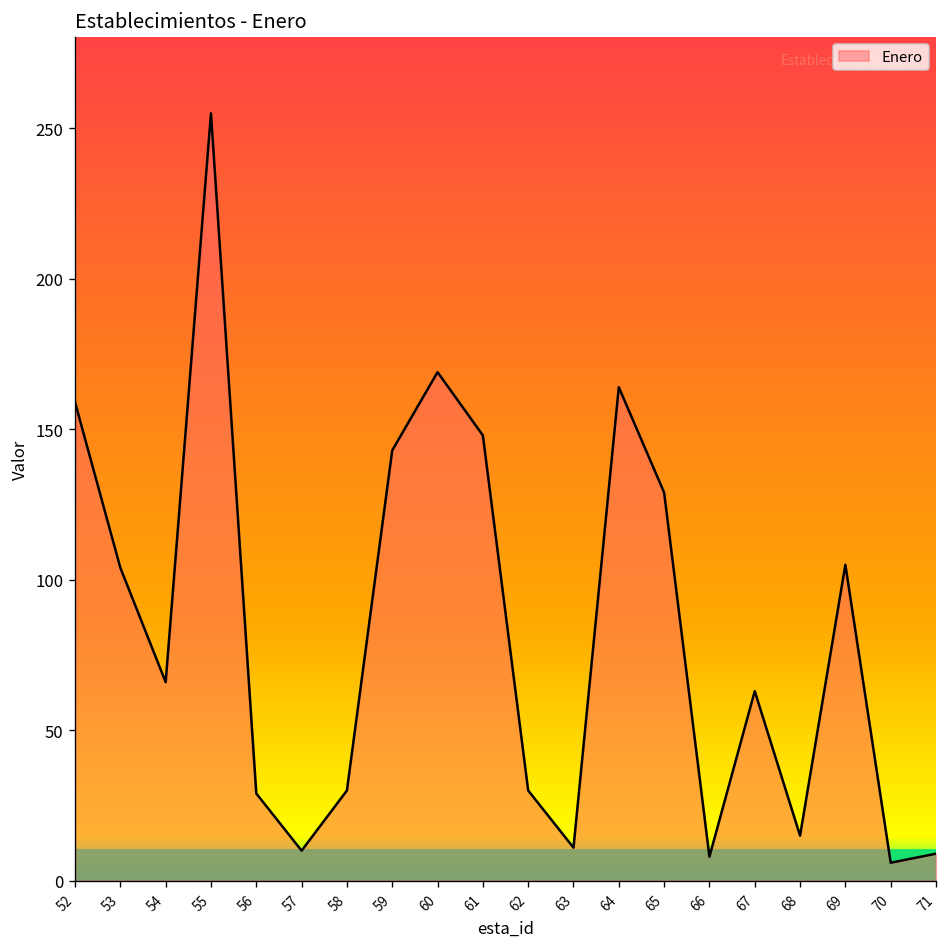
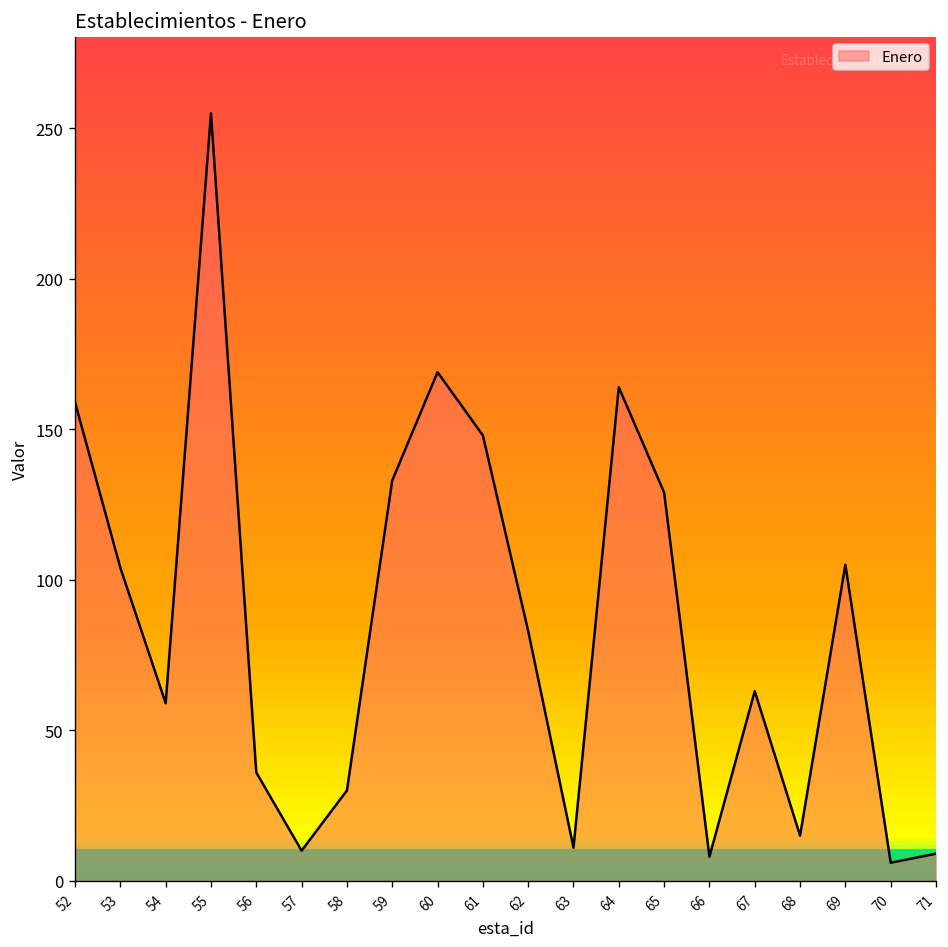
54: 66 -> 59
56: 29 -> 36
59: 143 -> 133
62: 30 -> 83
